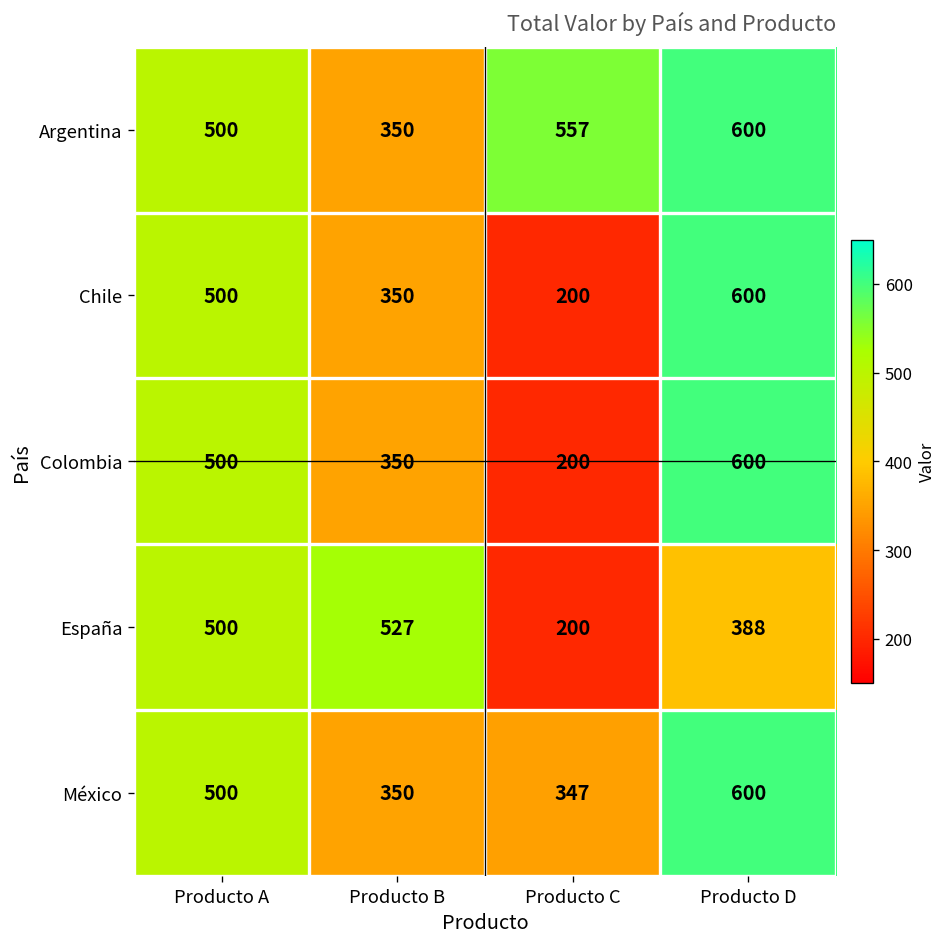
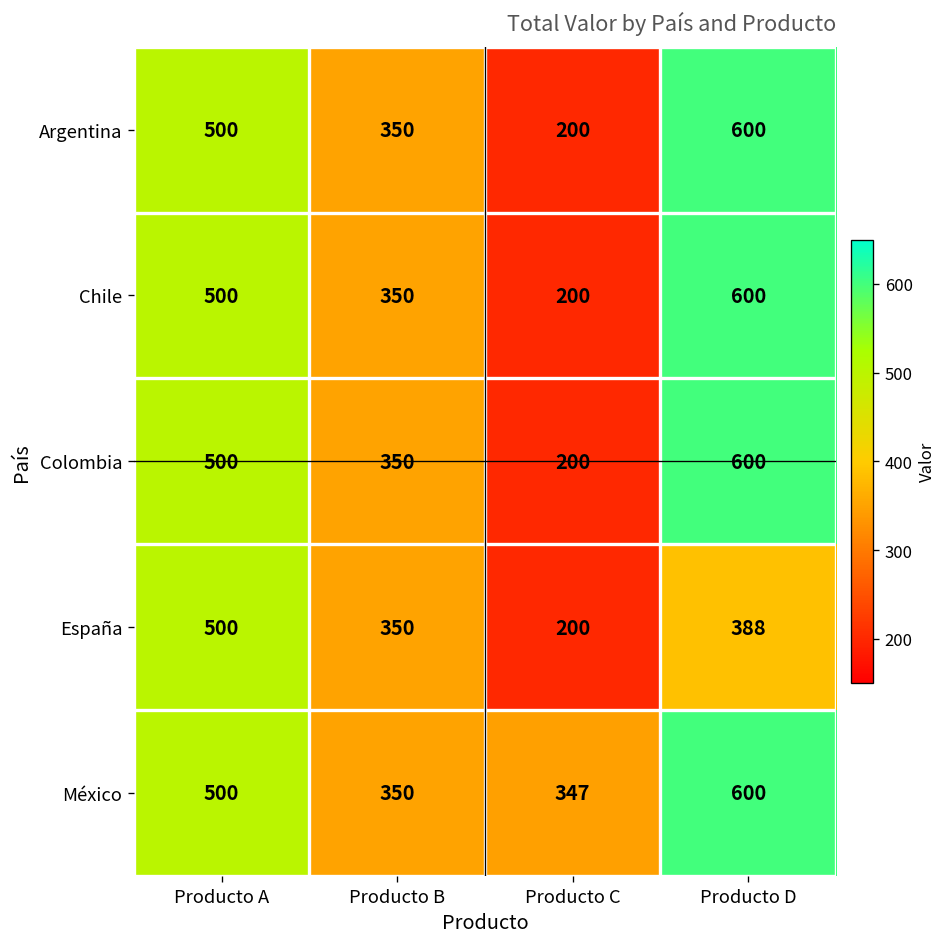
Argentina, Producto C: 557 -> 200
España, Producto B: 527 -> 350
